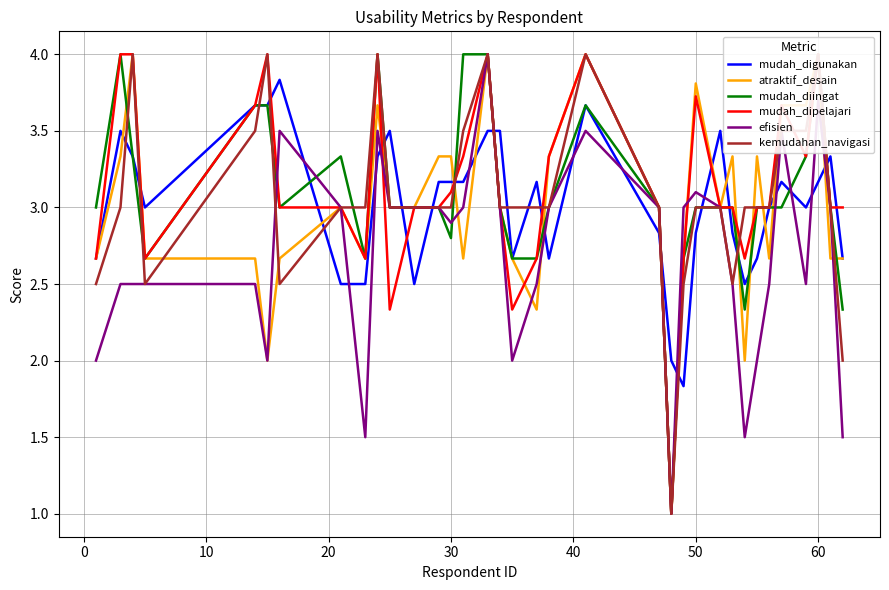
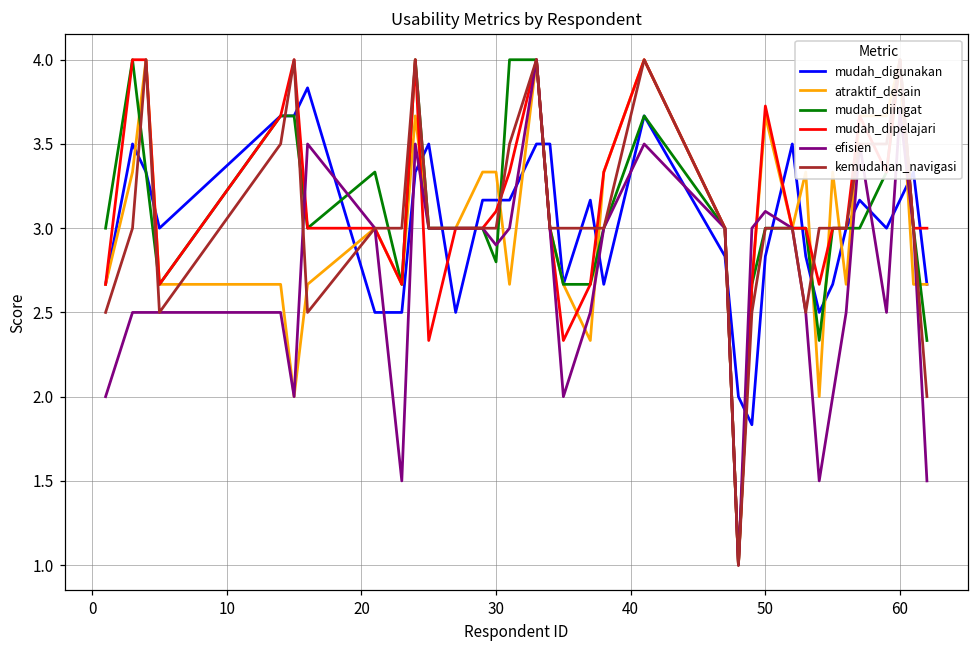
atraktif_desain, 50: 3.81 -> 3.67
